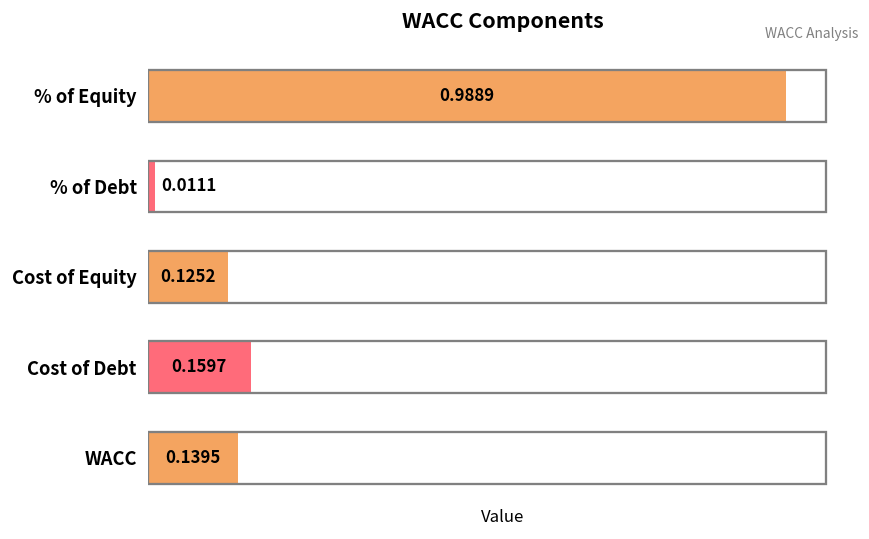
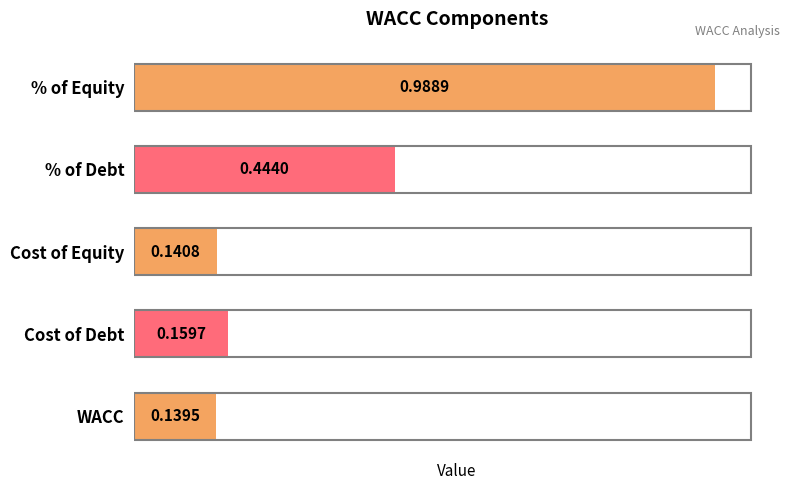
% of Debt: 0.0111 -> 0.4440
Cost of Equity: 0.1252 -> 0.1408
